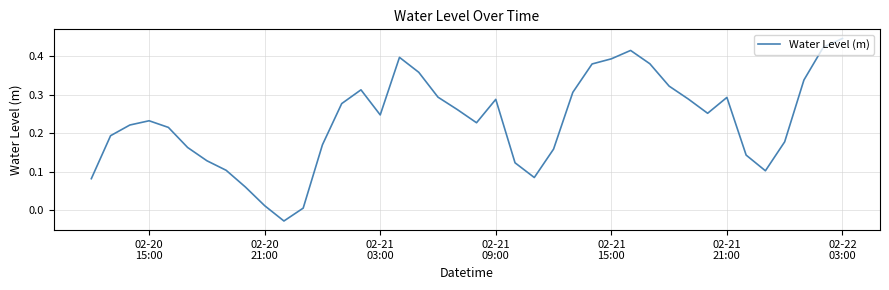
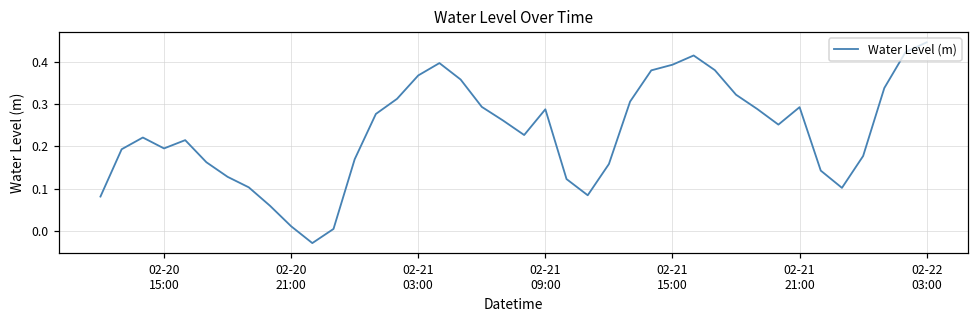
02-20 15:00: 0.23 -> 0.20
02-21 03:00: 0.25 -> 0.37
